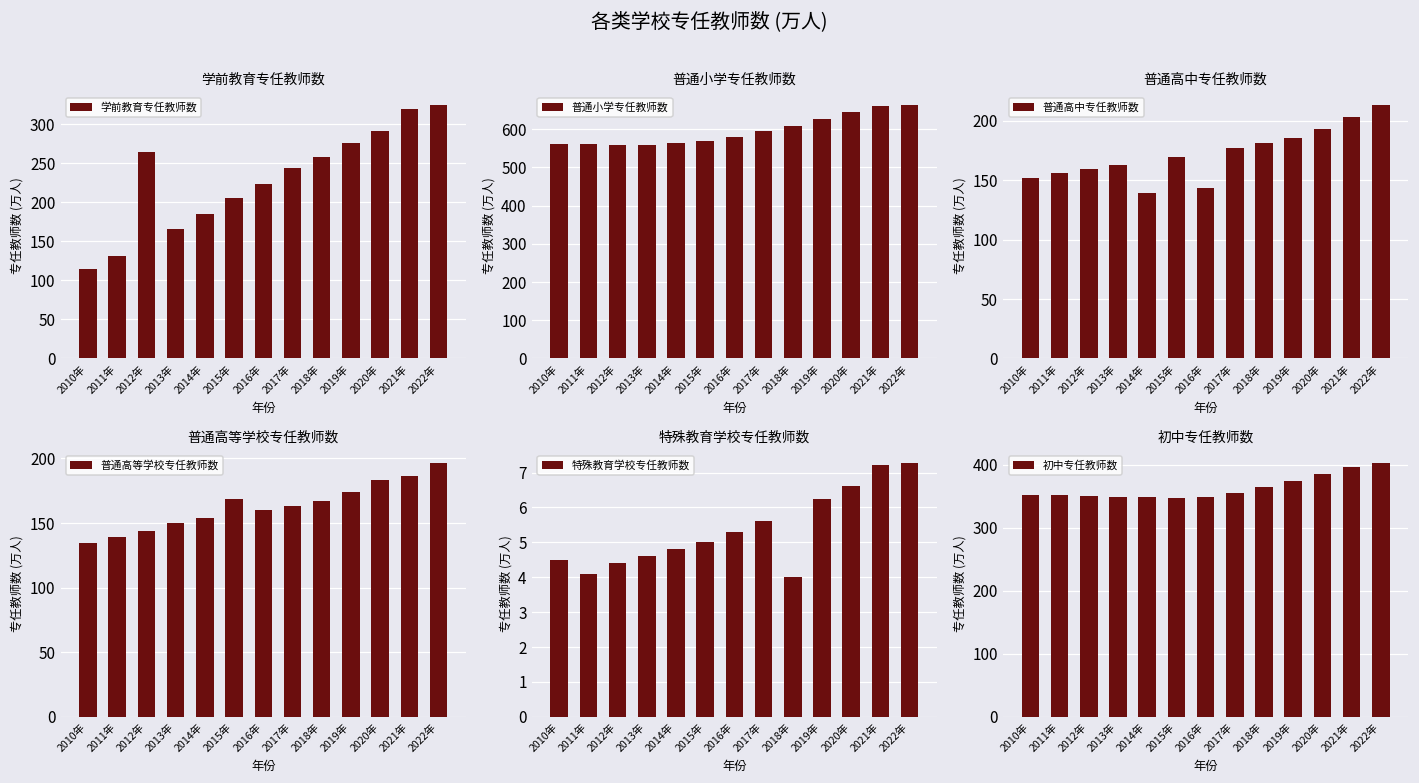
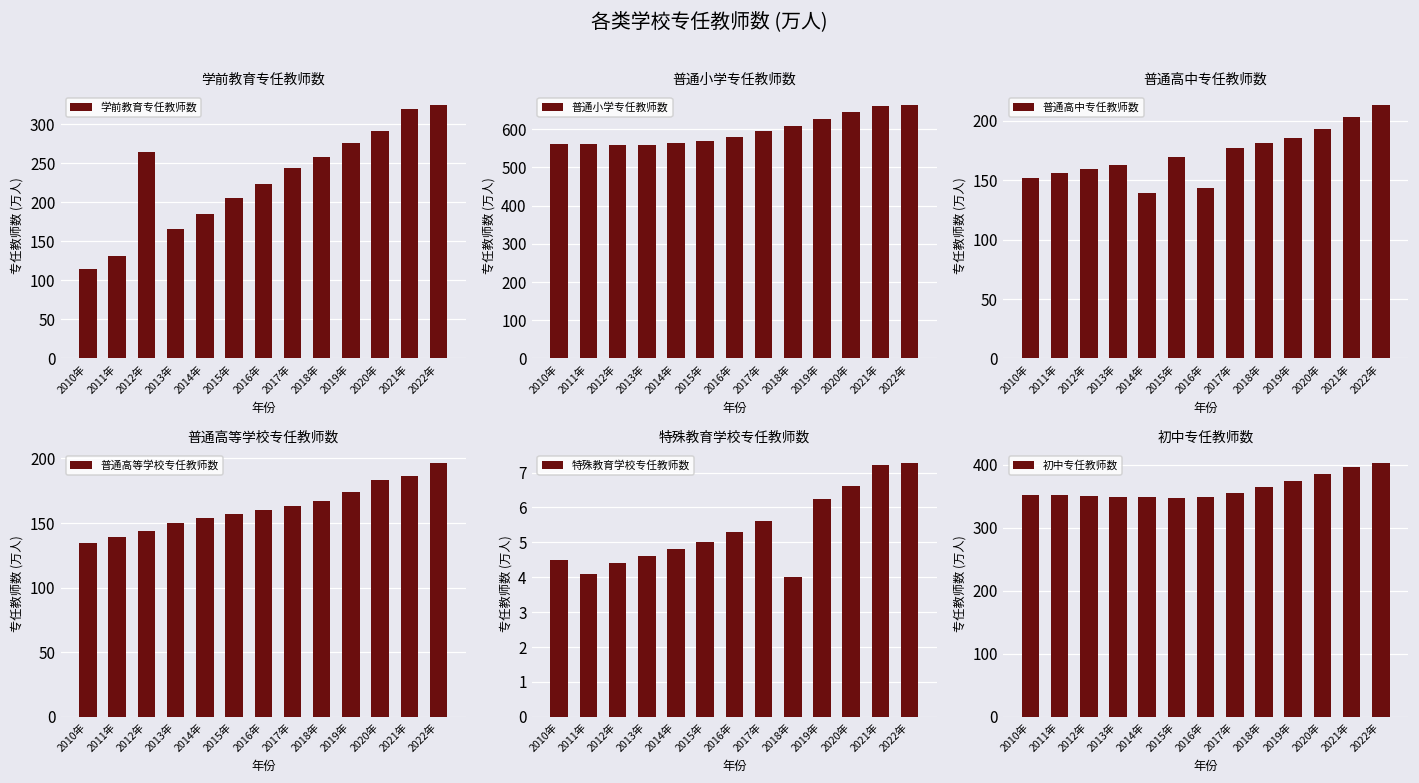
普通高等学校专任教师数, 2015年: 168 -> 157
